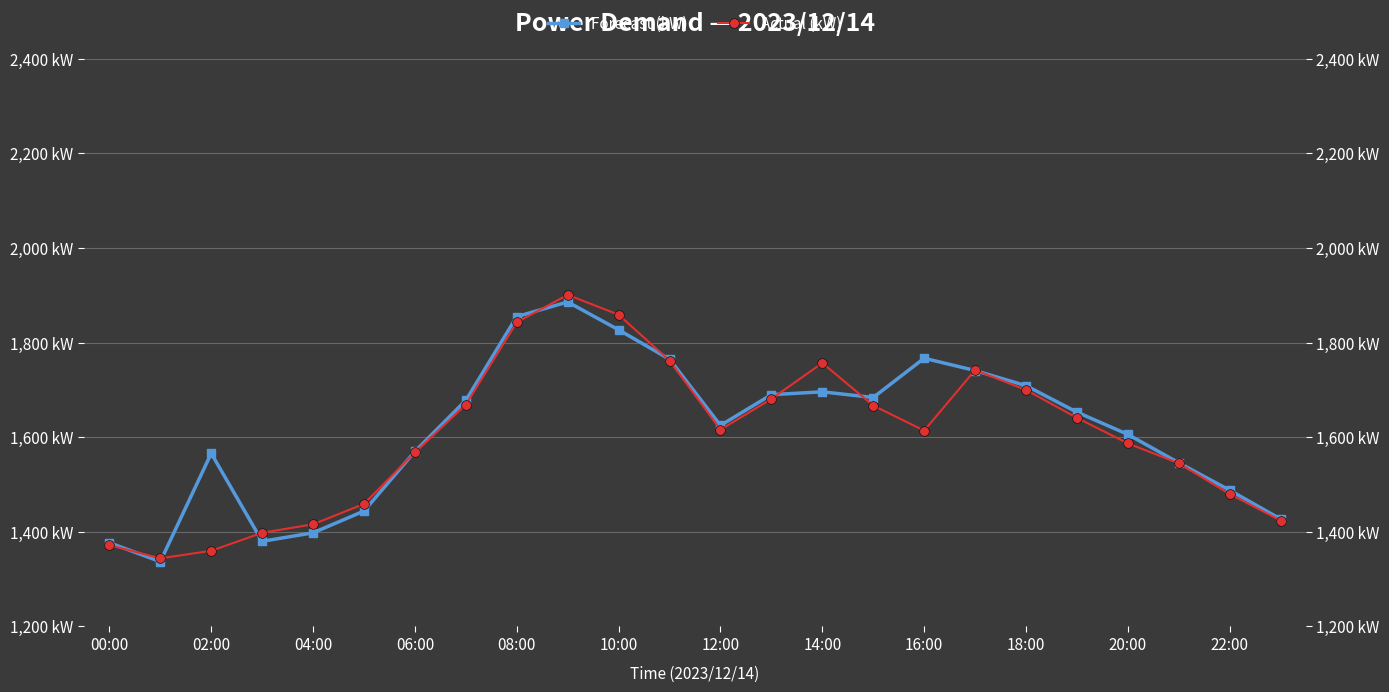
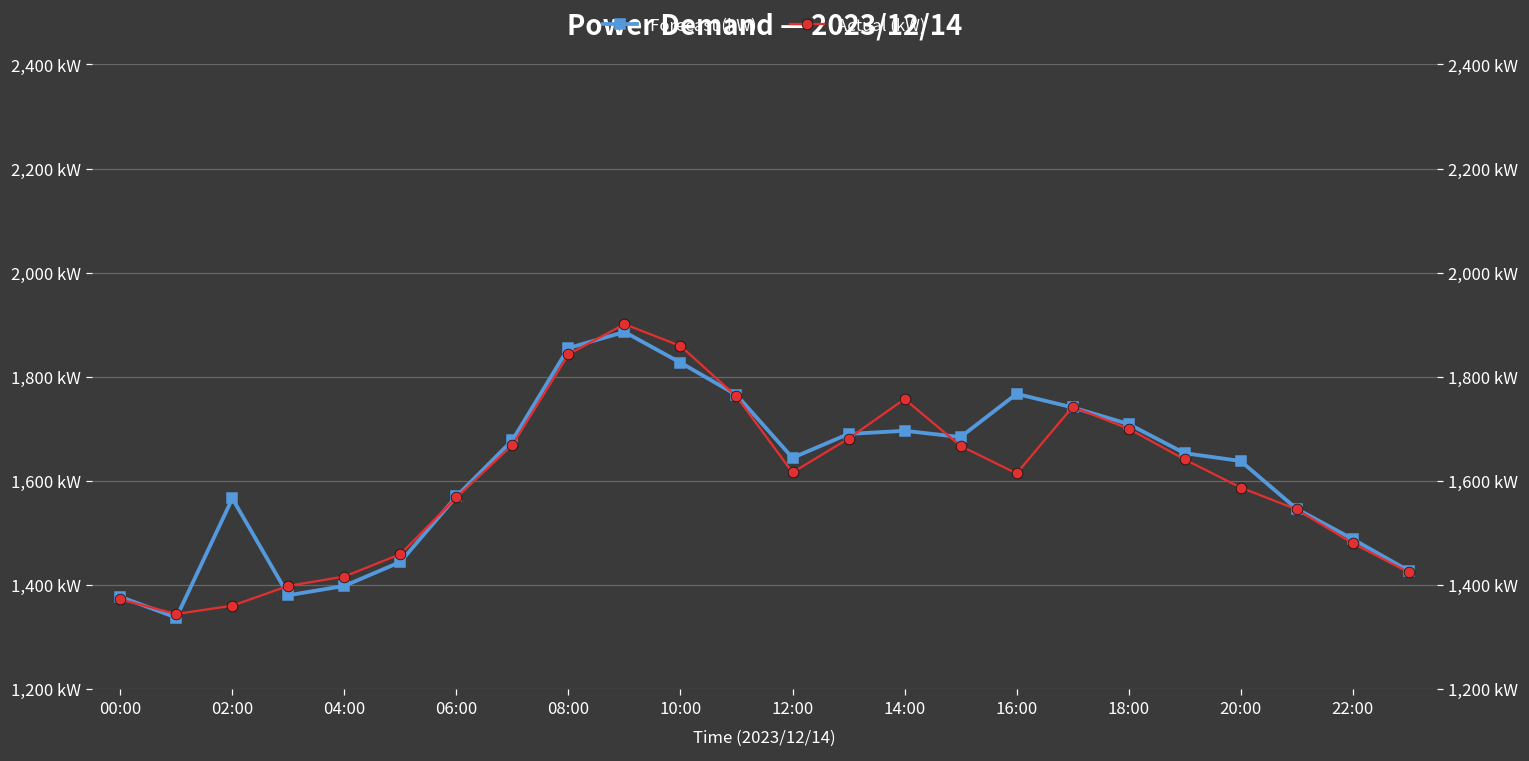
Forecast (kW), 12:00: 1,630 kW -> 1,640 kW
Forecast (kW), 20:00: 1,610 kW -> 1,640 kW
